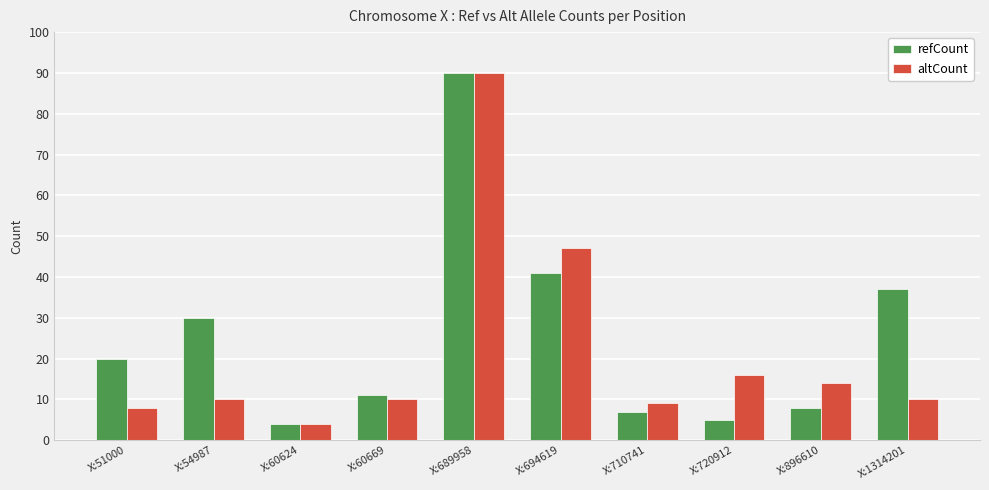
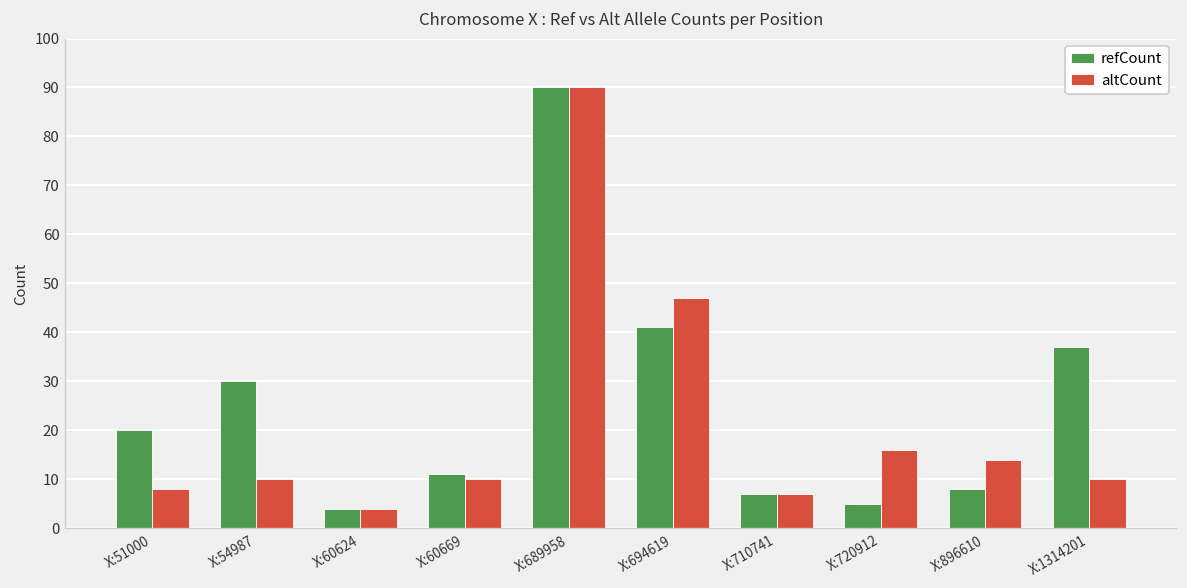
altCount, X:710741: 9 -> 7
